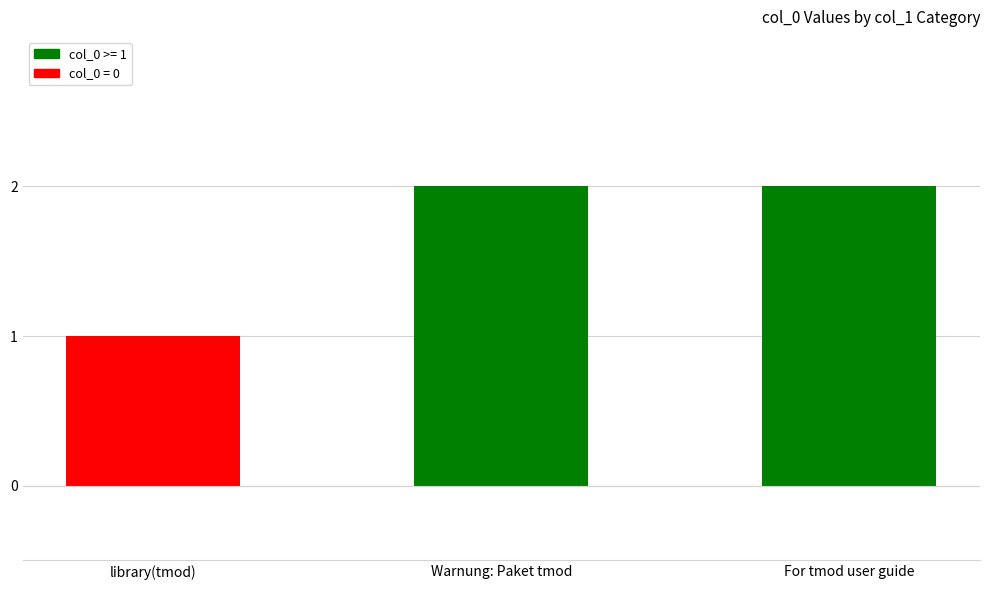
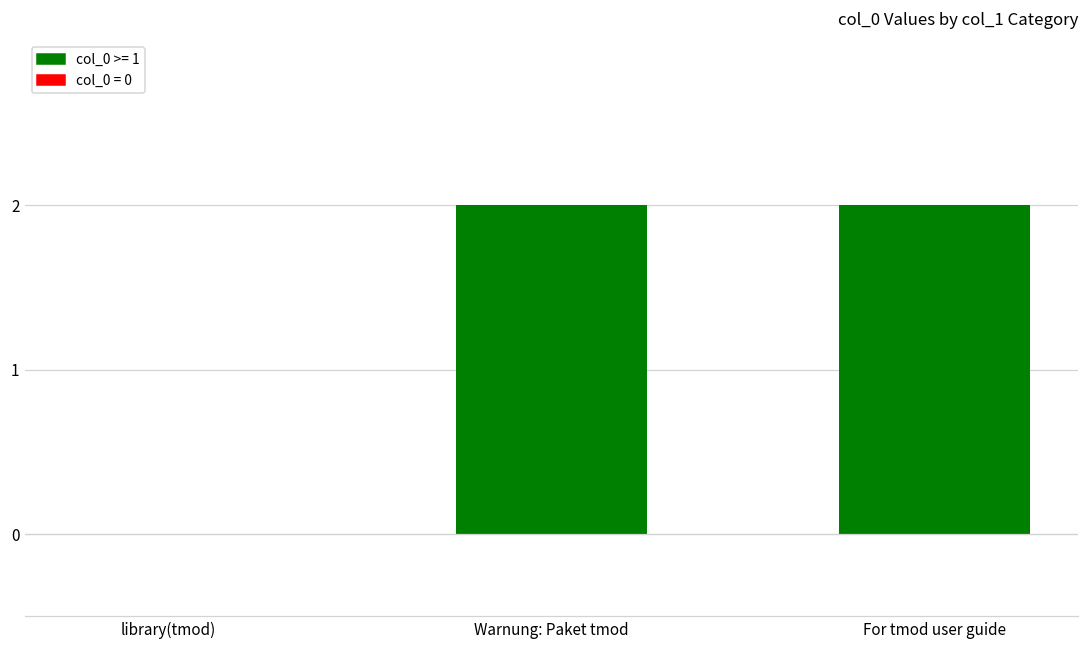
library(tmod): 1 -> 0
